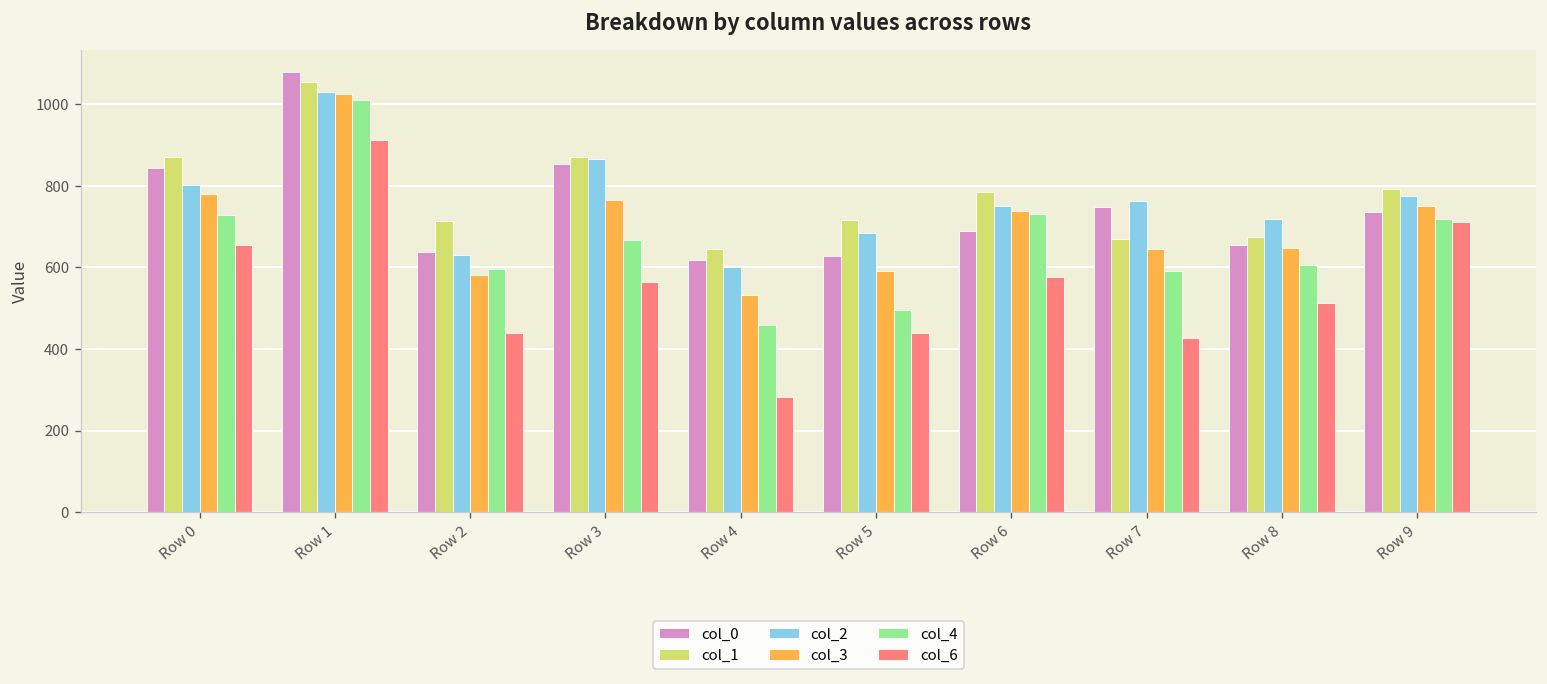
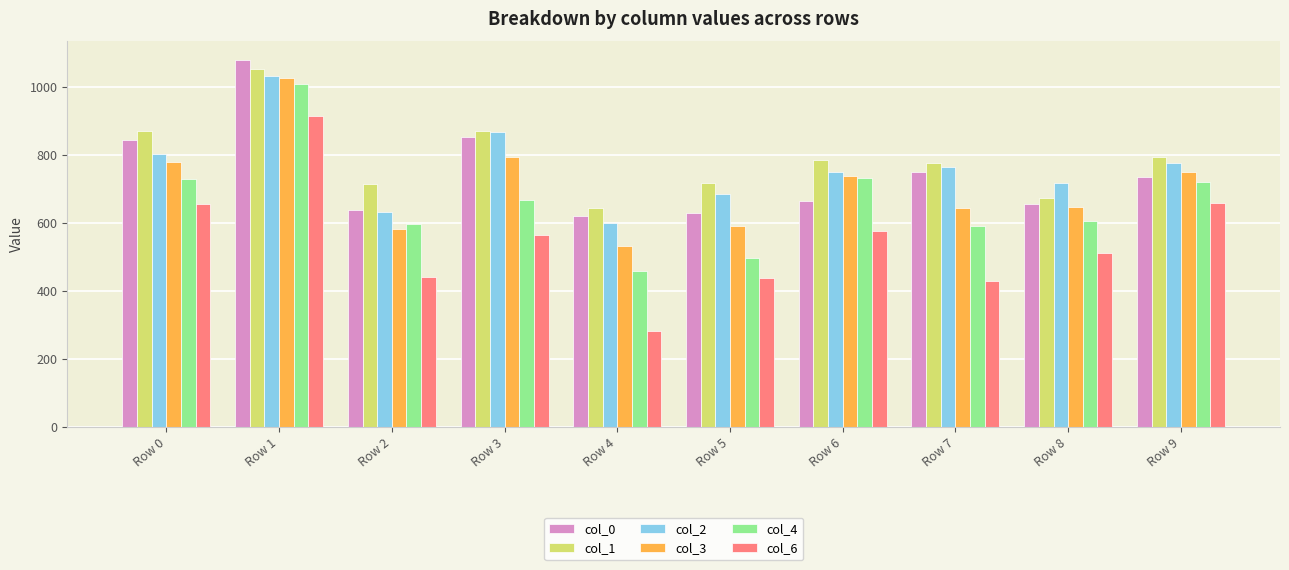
col_3, Row 3: 770 -> 790
col_0, Row 6: 690 -> 660
col_1, Row 7: 670 -> 780
col_6, Row 9: 710 -> 660
